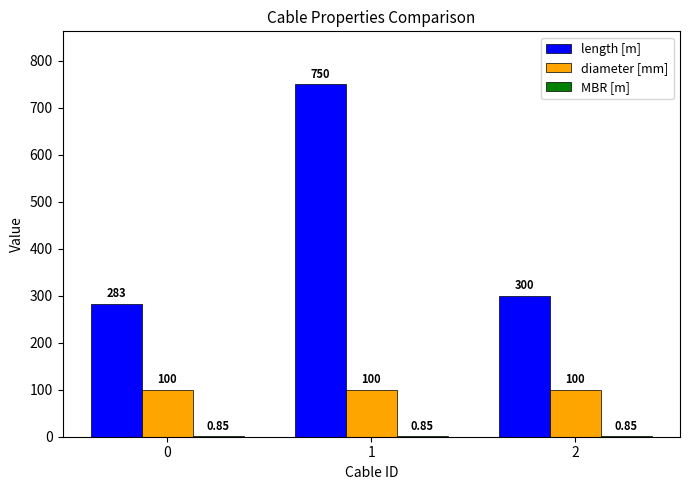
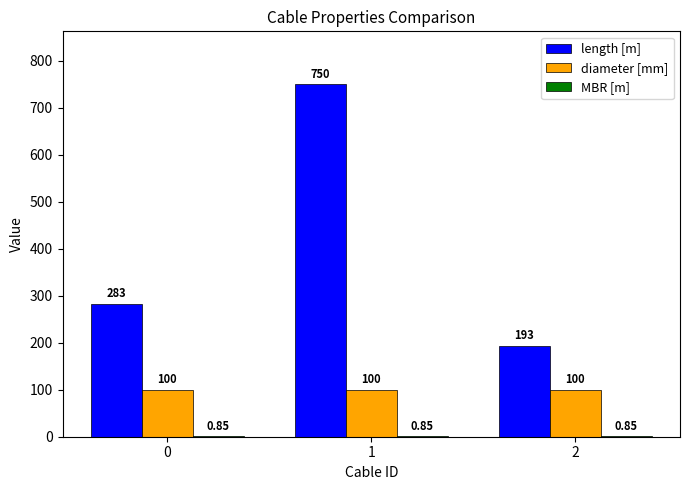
length [m], 2: 300 -> 193
